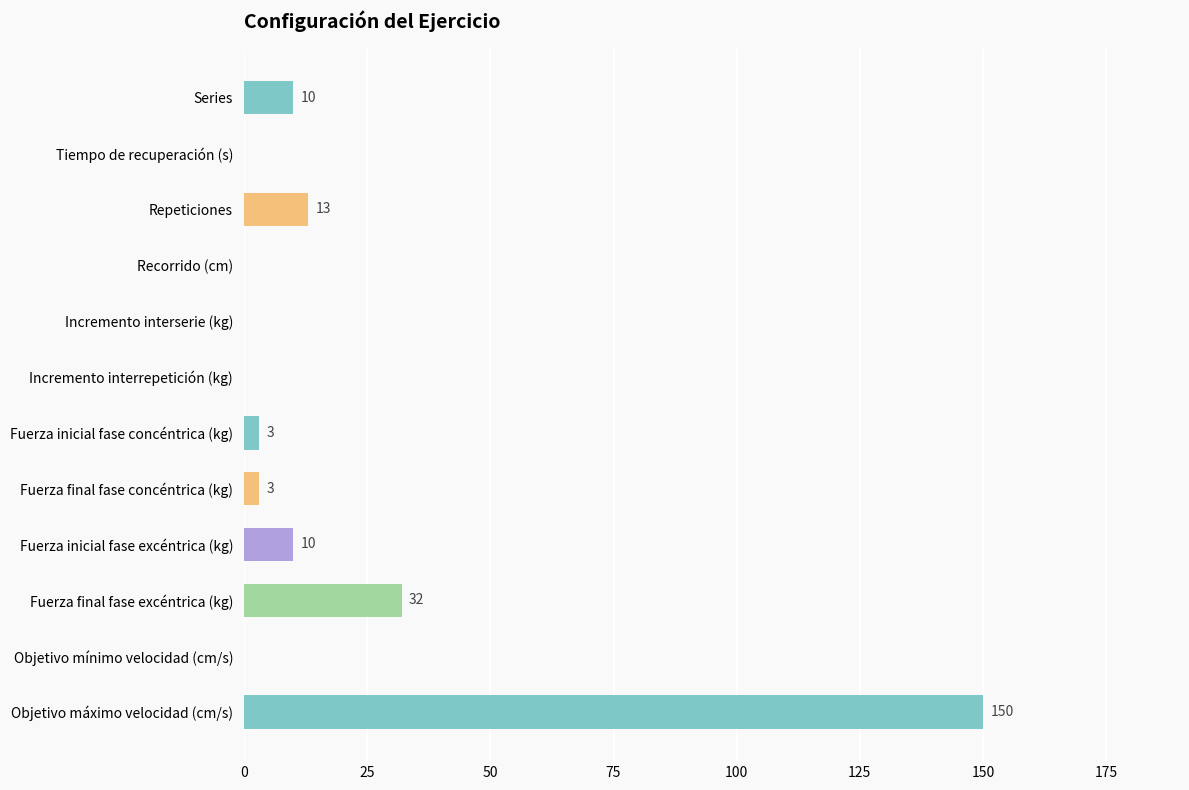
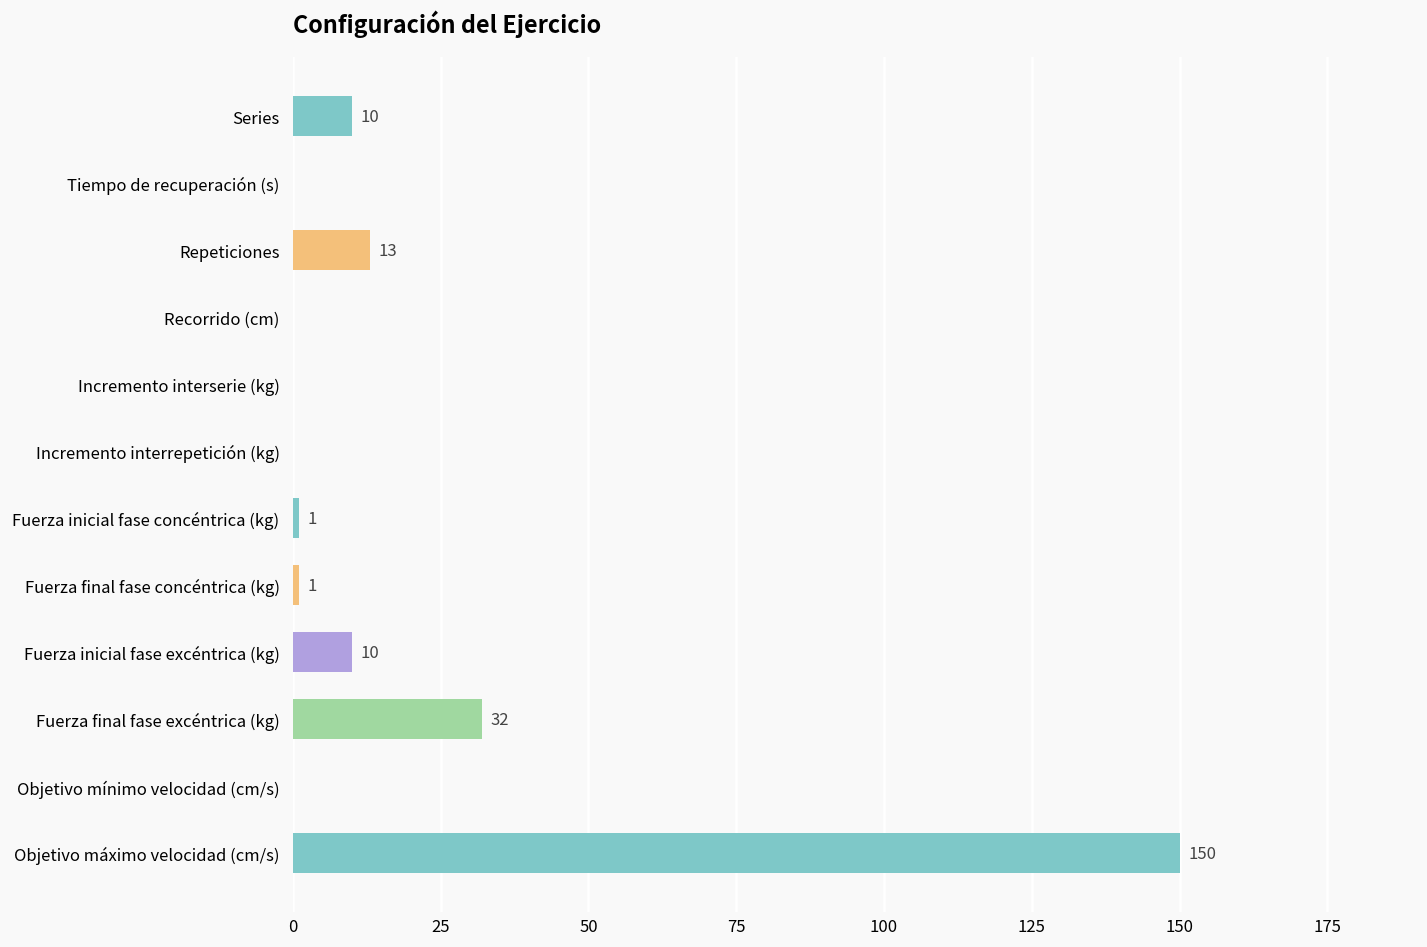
Fuerza inicial fase concéntrica (kg): 3 -> 1
Fuerza final fase concéntrica (kg): 3 -> 1
